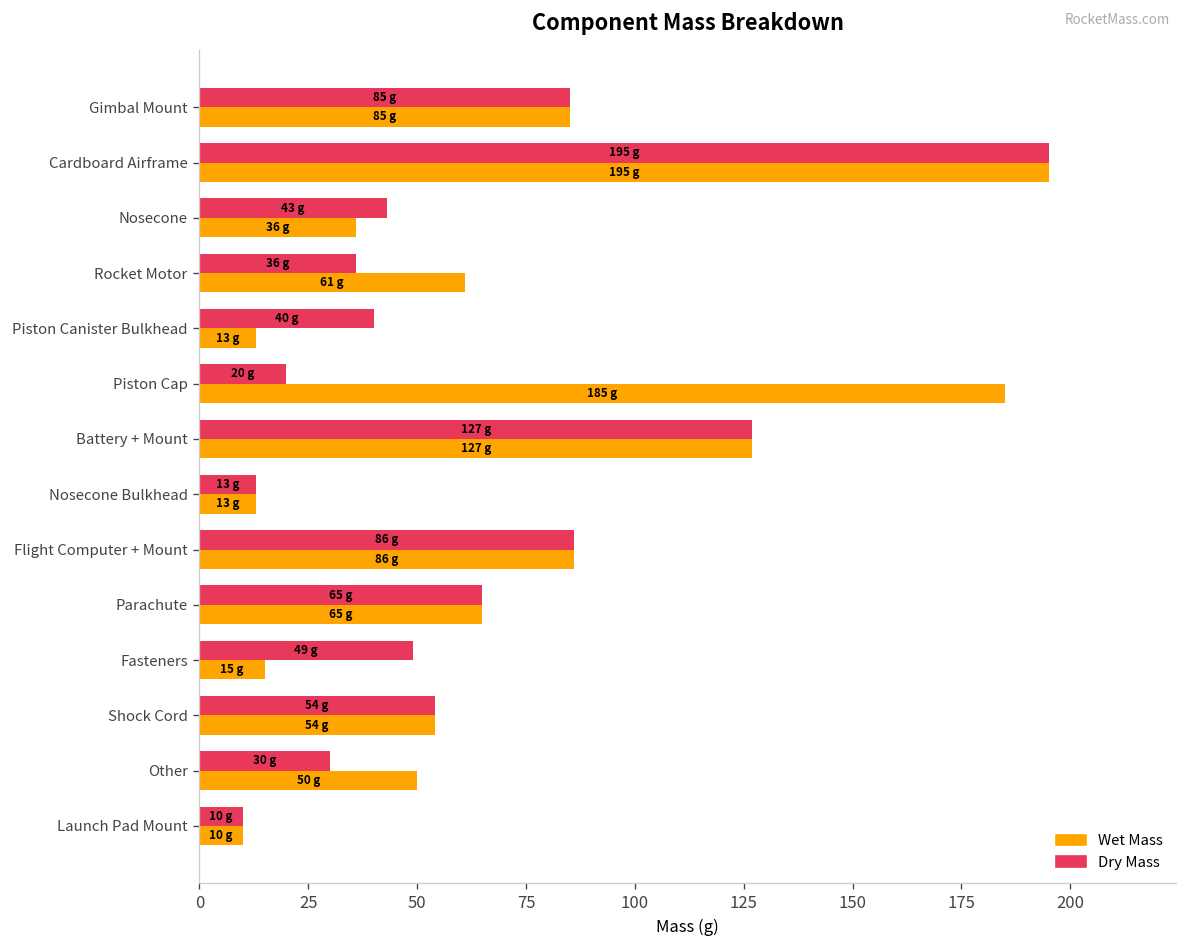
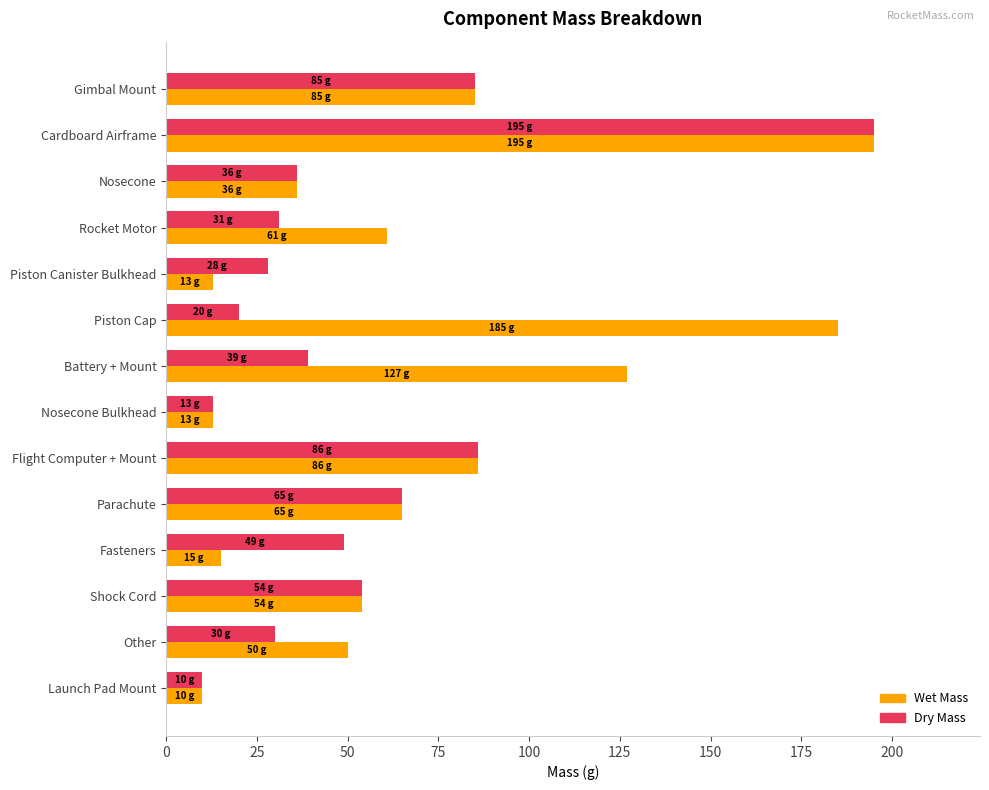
Dry Mass, Nosecone: 43 -> 36
Dry Mass, Rocket Motor: 36 -> 31
Dry Mass, Piston Canister Bulkhead: 40 -> 28
Dry Mass, Battery + Mount: 127 -> 39
